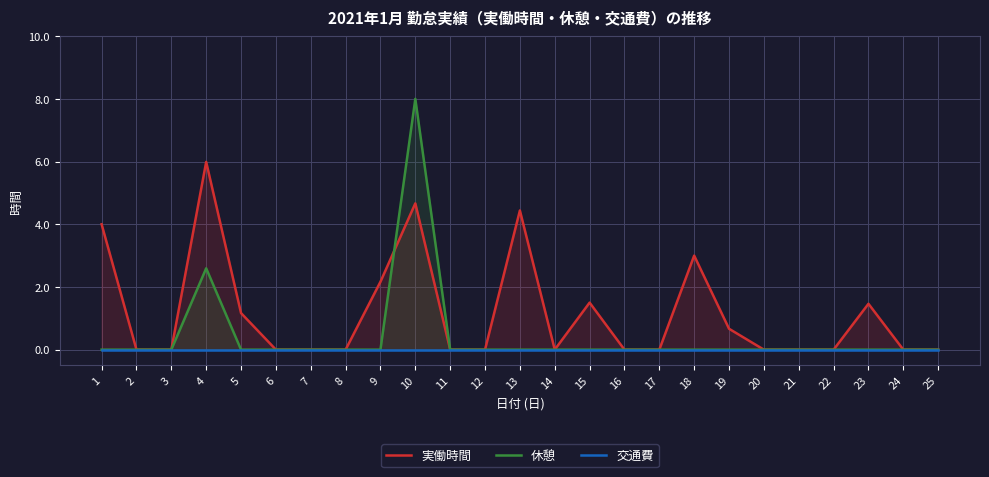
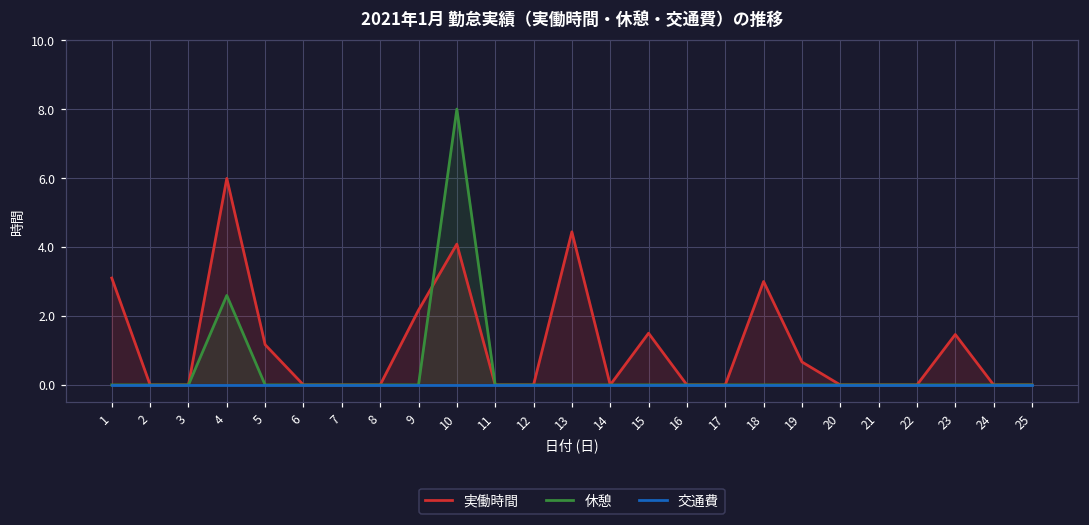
実働時間, 1: 4.0 -> 3.1
実働時間, 10: 4.7 -> 4.1
